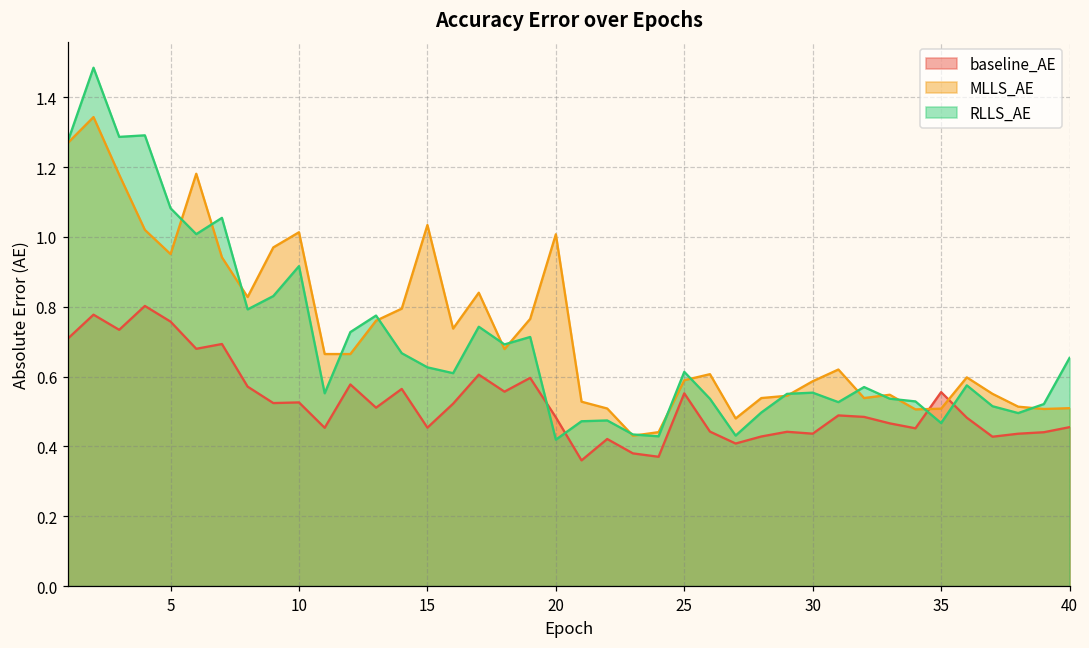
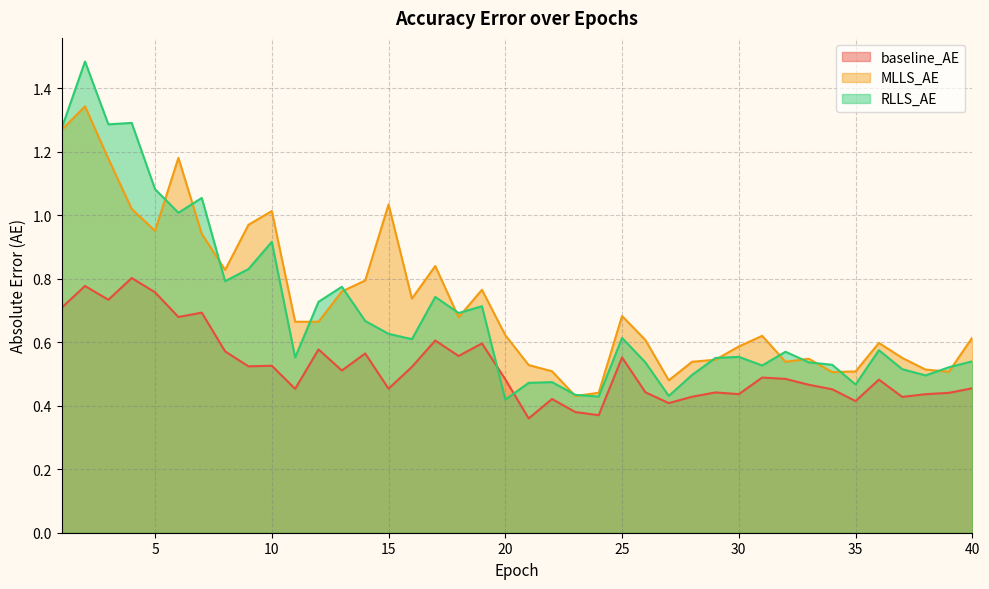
MLLS_AE, 20: 1.01 -> 0.62
MLLS_AE, 25: 0.59 -> 0.68
baseline_AE, 35: 0.56 -> 0.41
MLLS_AE, 40: 0.51 -> 0.61
RLLS_AE, 40: 0.65 -> 0.54
